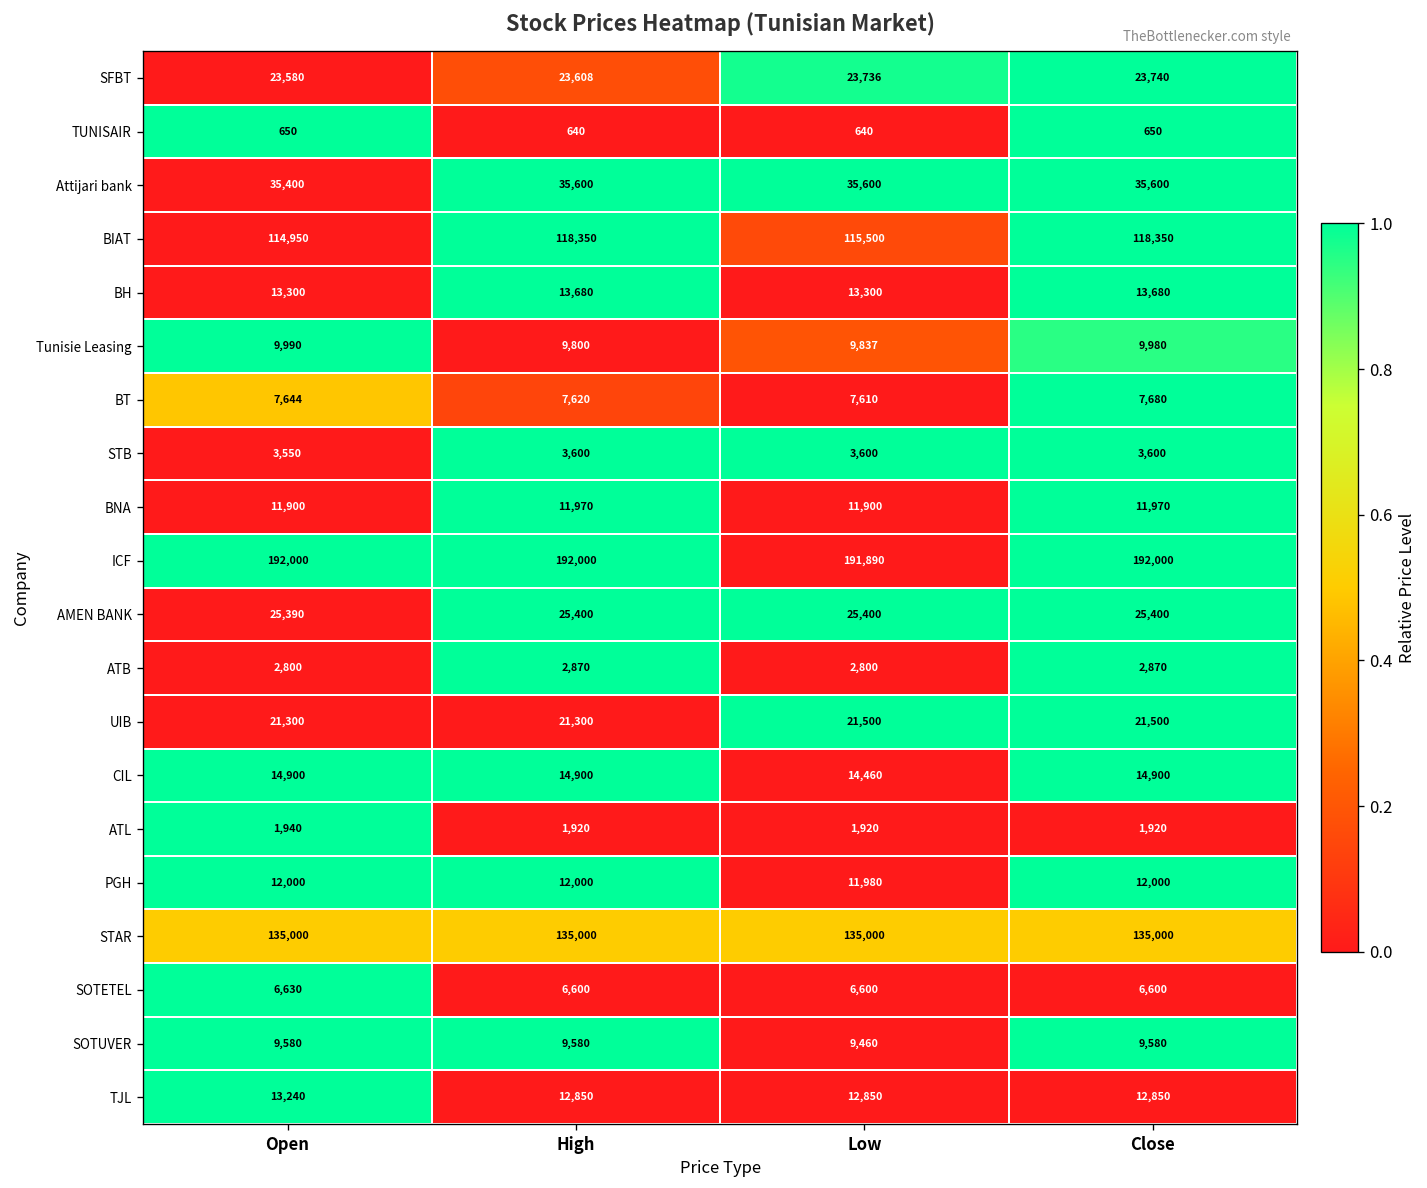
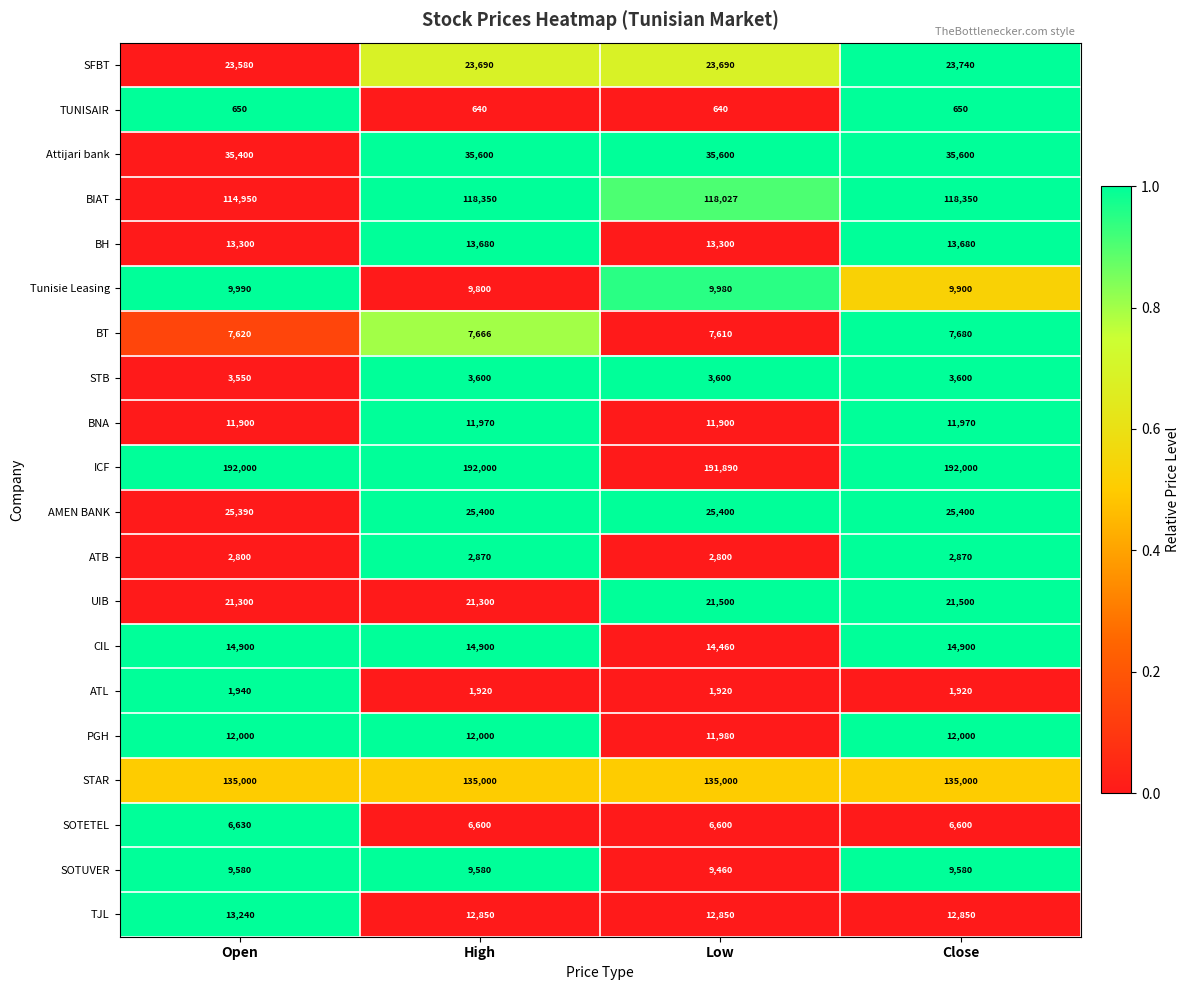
SFBT, High: 23,608 -> 23,690
SFBT, Low: 23,736 -> 23,690
BIAT, Low: 115,500 -> 118,027
Tunisie Leasing, Low: 9,837 -> 9,980
Tunisie Leasing, Close: 9,980 -> 9,900
BT, Open: 7,644 -> 7,620
BT, High: 7,620 -> 7,666
